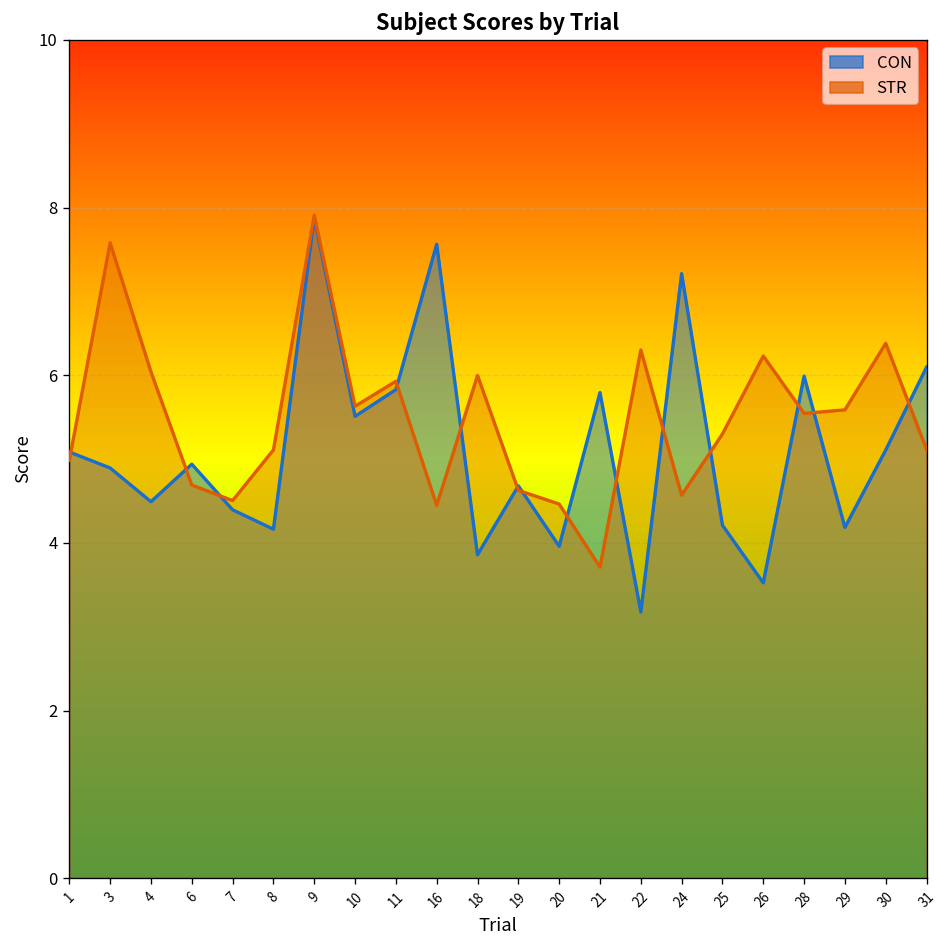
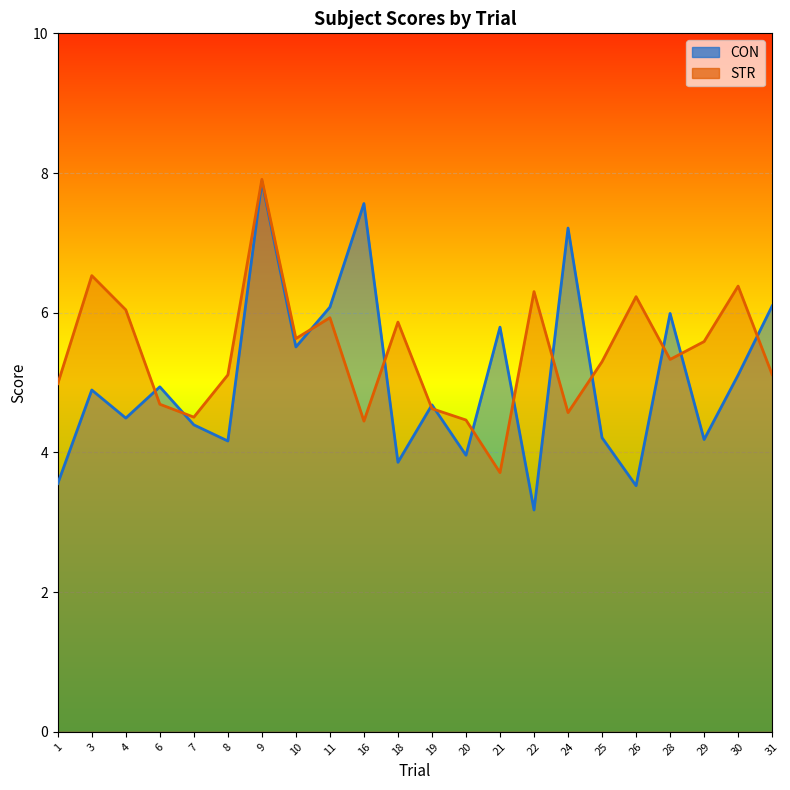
CON, 1: 5.1 -> 3.6
STR, 3: 7.6 -> 6.5
CON, 11: 5.8 -> 6.1
STR, 18: 6.0 -> 5.9
STR, 28: 5.5 -> 5.3
